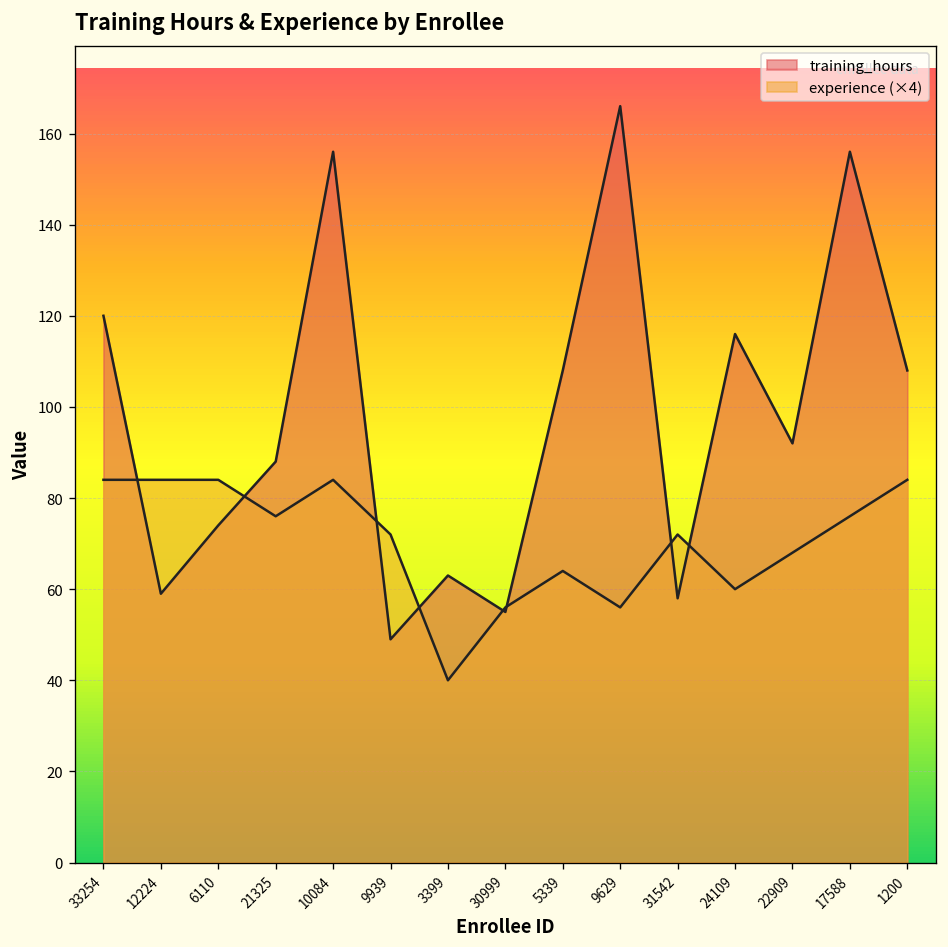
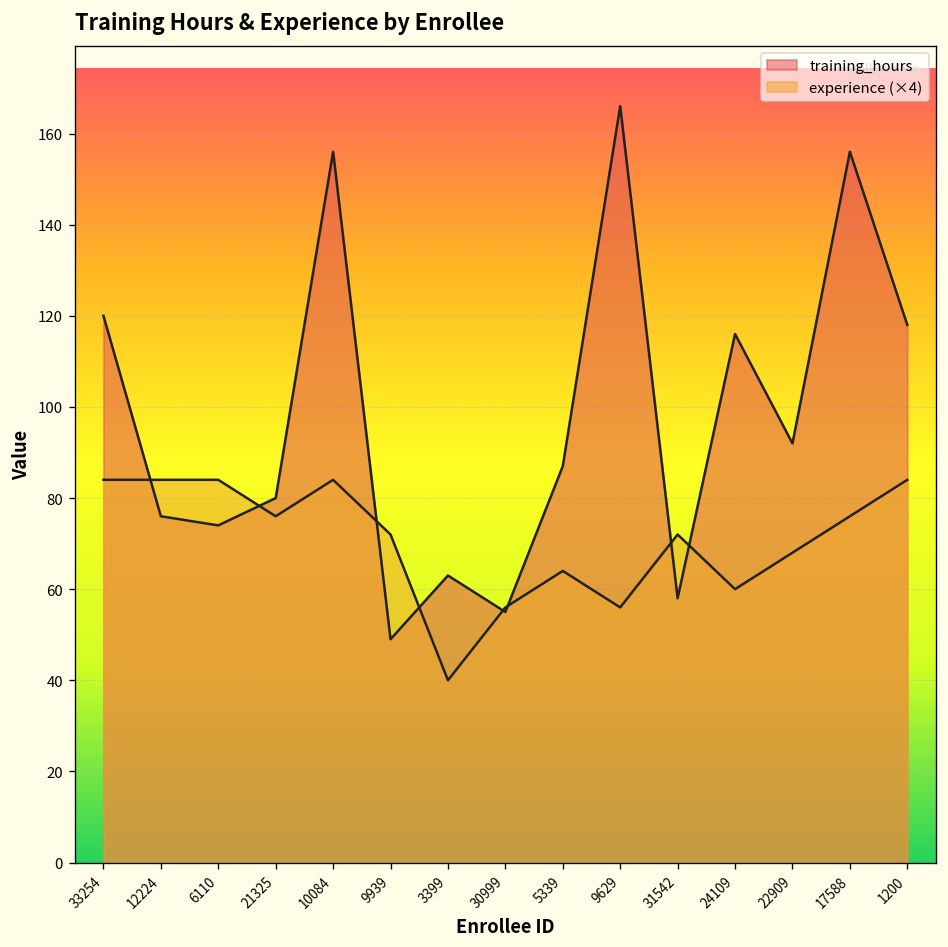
training_hours, 12224: 59 -> 76
training_hours, 21325: 88 -> 80
training_hours, 5339: 108 -> 87
training_hours, 1200: 108 -> 118
